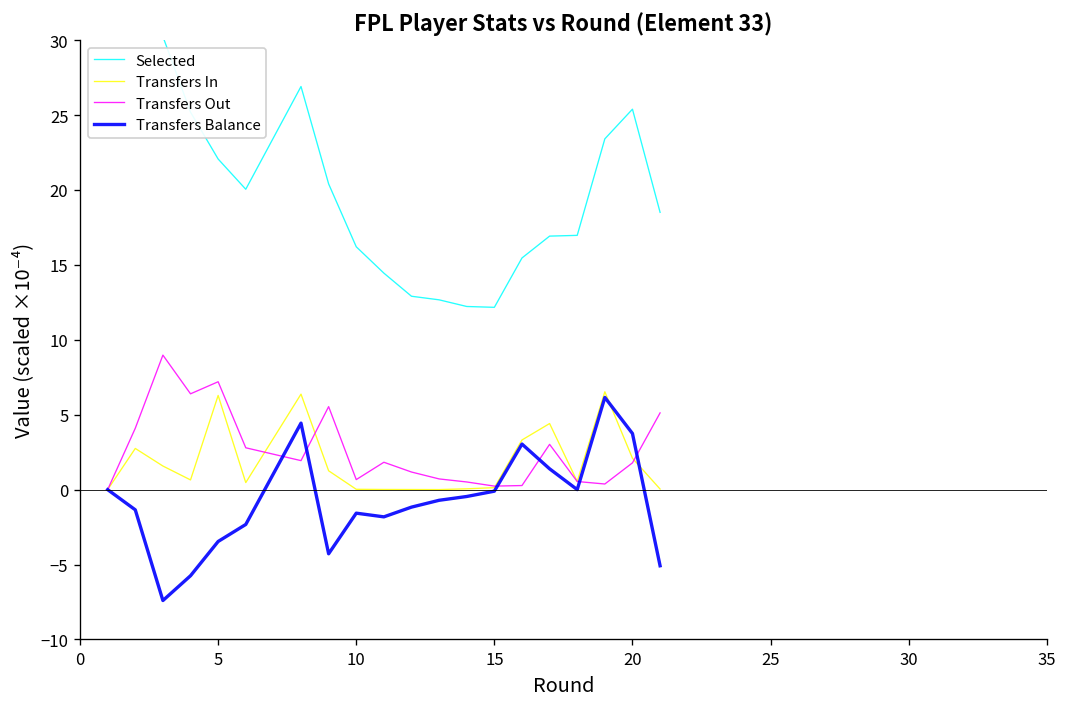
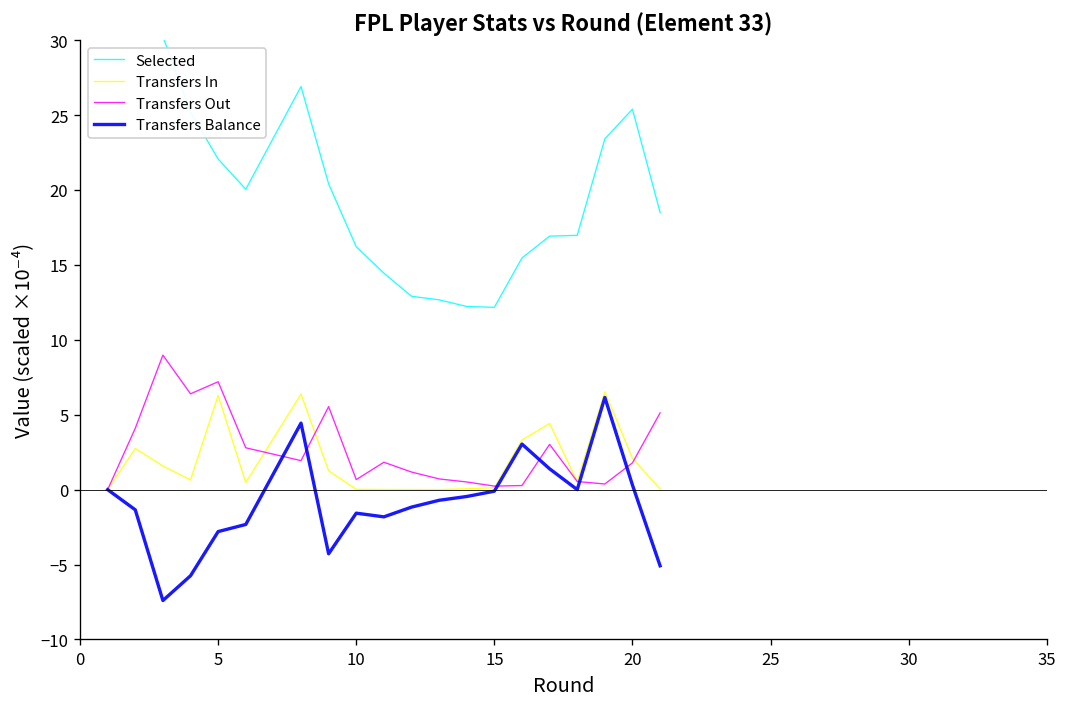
Transfers Balance, 5: -3.5 -> -2.8
Transfers Balance, 20: 3.7 -> 0.3
